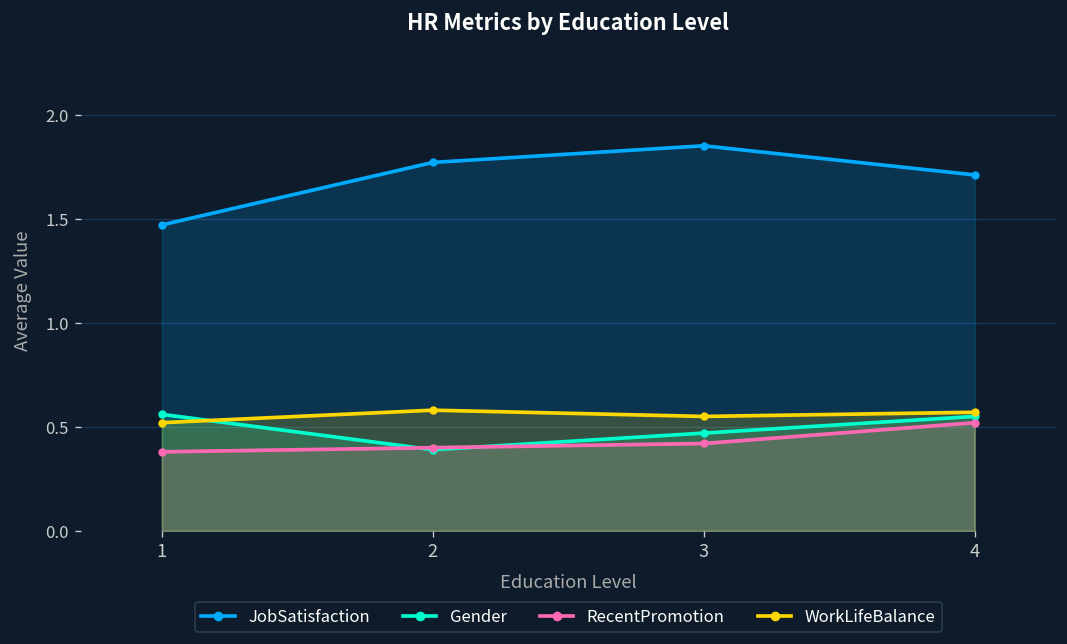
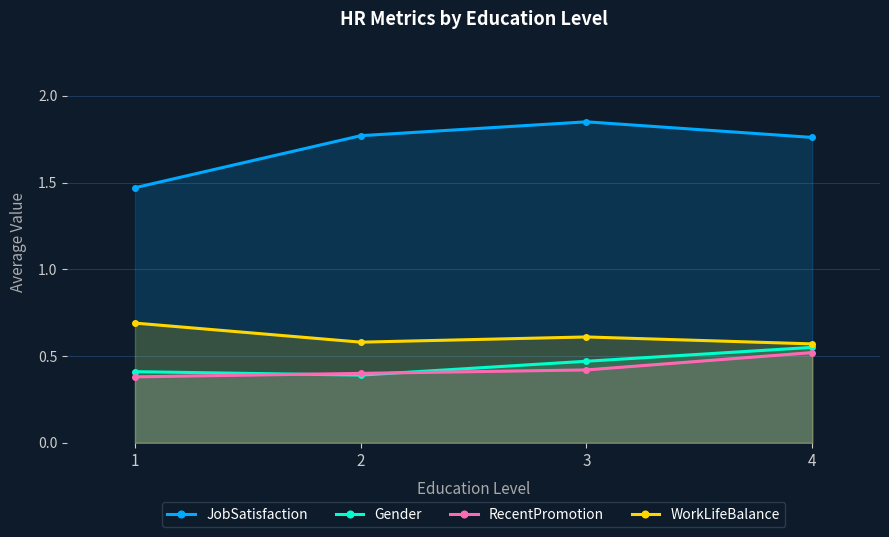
Gender, 1: 0.56 -> 0.41
WorkLifeBalance, 1: 0.52 -> 0.69
WorkLifeBalance, 3: 0.55 -> 0.61
JobSatisfaction, 4: 1.71 -> 1.76
